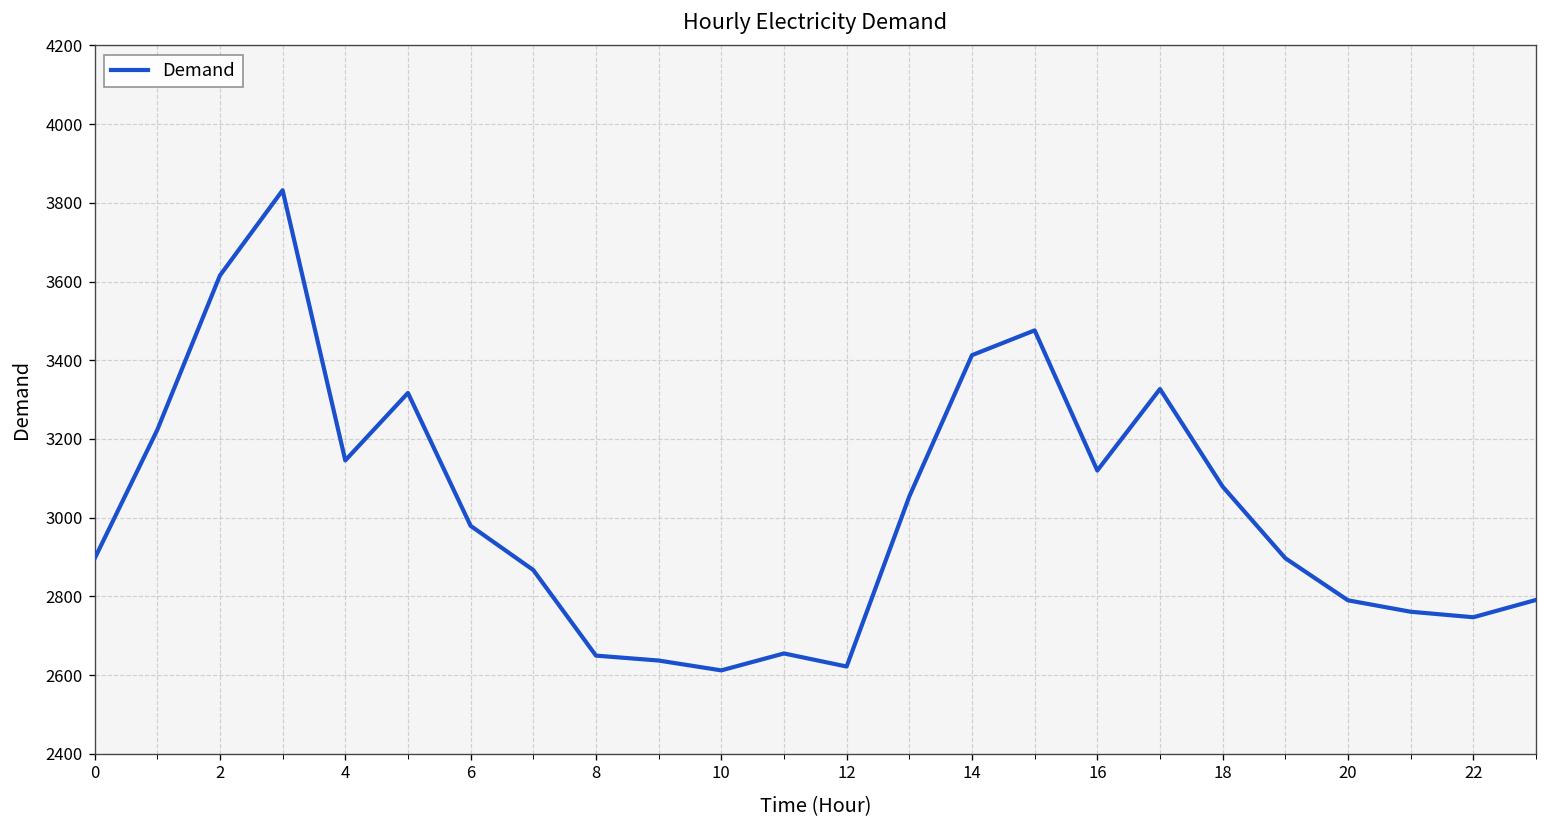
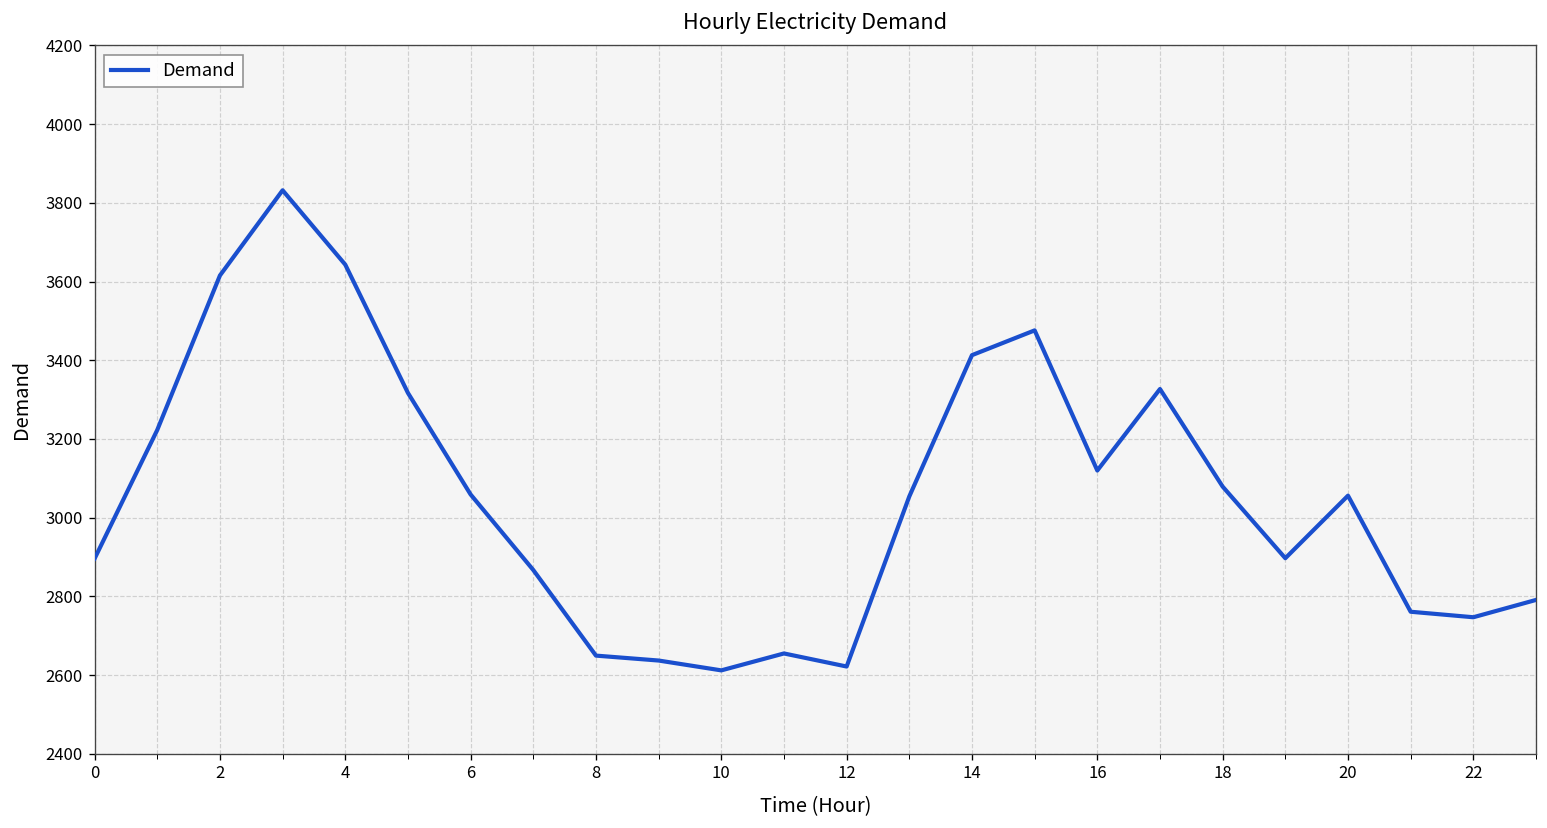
4: 3150 -> 3640
6: 2980 -> 3060
20: 2790 -> 3060
